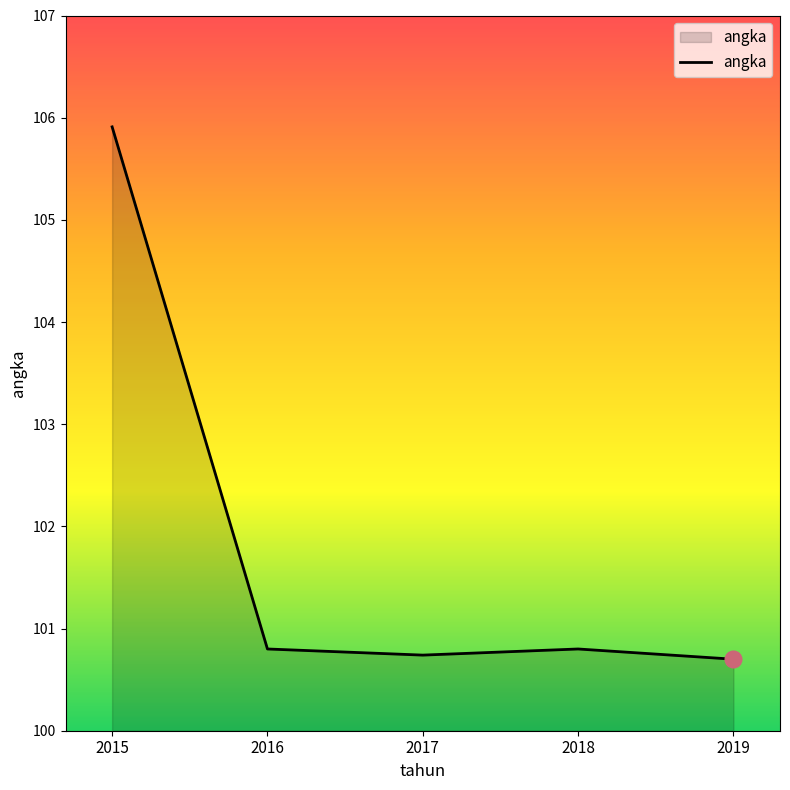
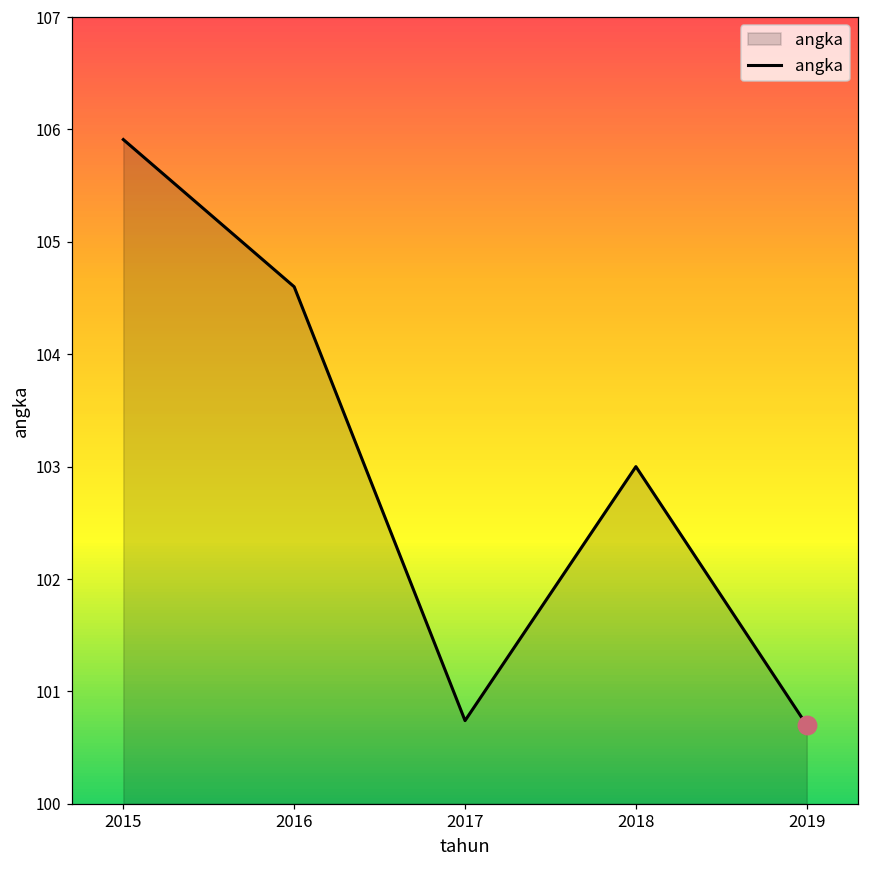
angka, 2016: 100.8 -> 104.6
angka, 2018: 100.8 -> 103.0
